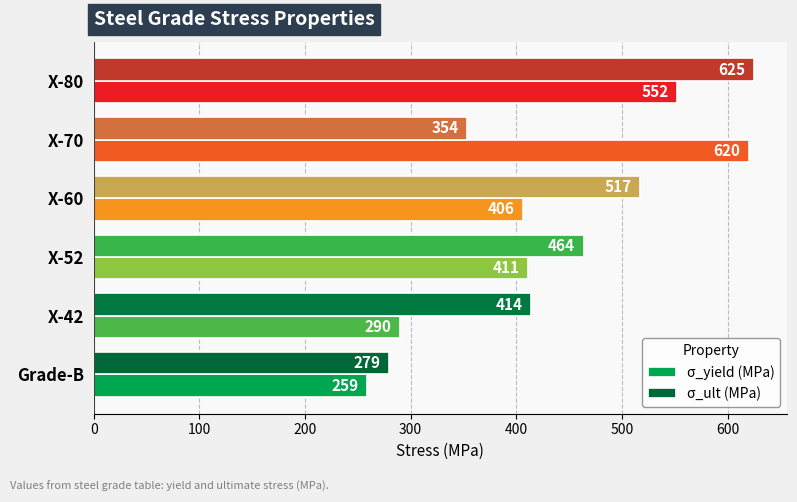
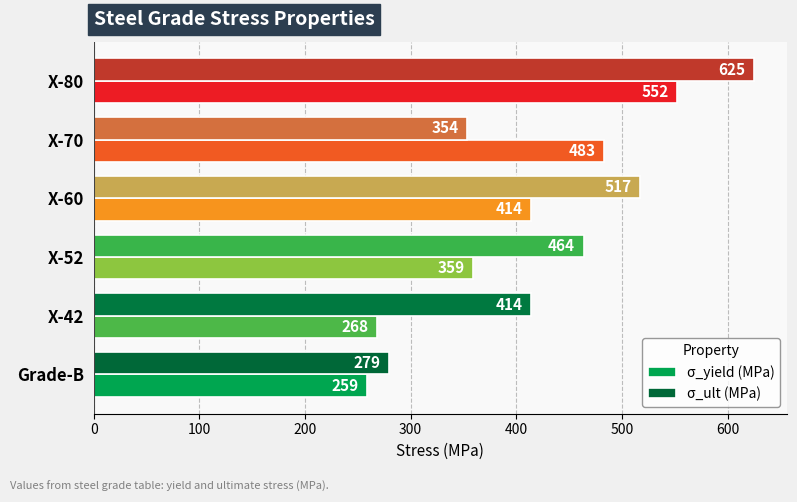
σ_yield (MPa), X-70: 620 -> 483
σ_yield (MPa), X-60: 406 -> 414
σ_yield (MPa), X-52: 411 -> 359
σ_yield (MPa), X-42: 290 -> 268
